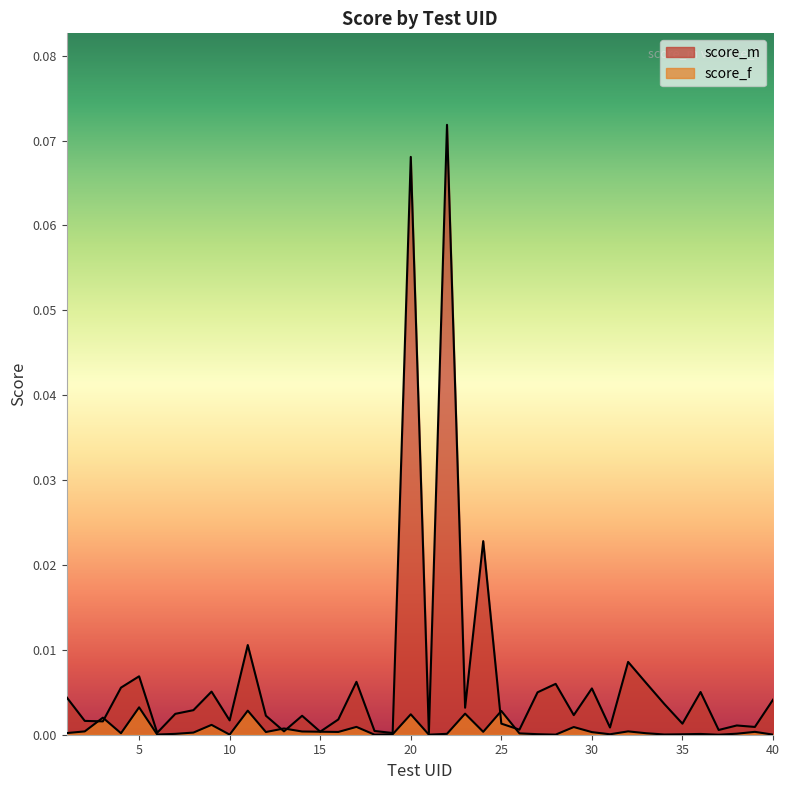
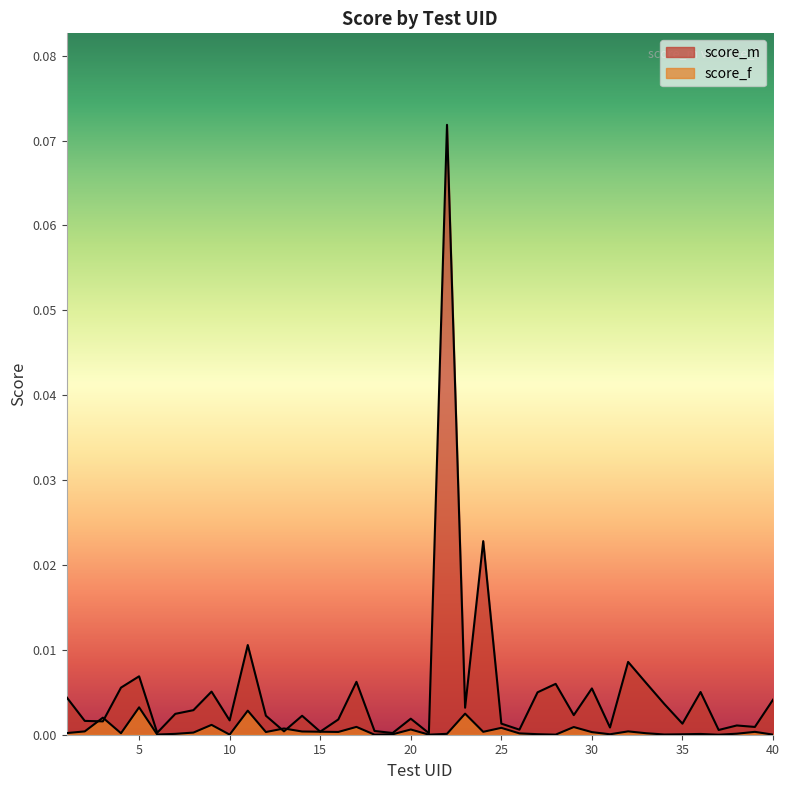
score_m, 20: 0.068 -> 0.002
score_f, 20: 0.002 -> 0.001
score_f, 25: 0.003 -> 0.001
